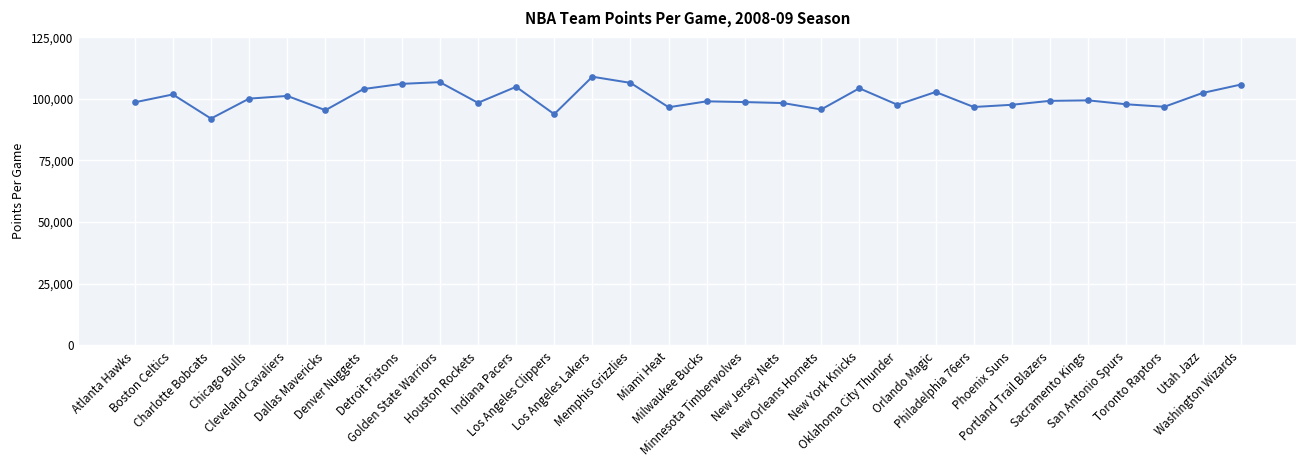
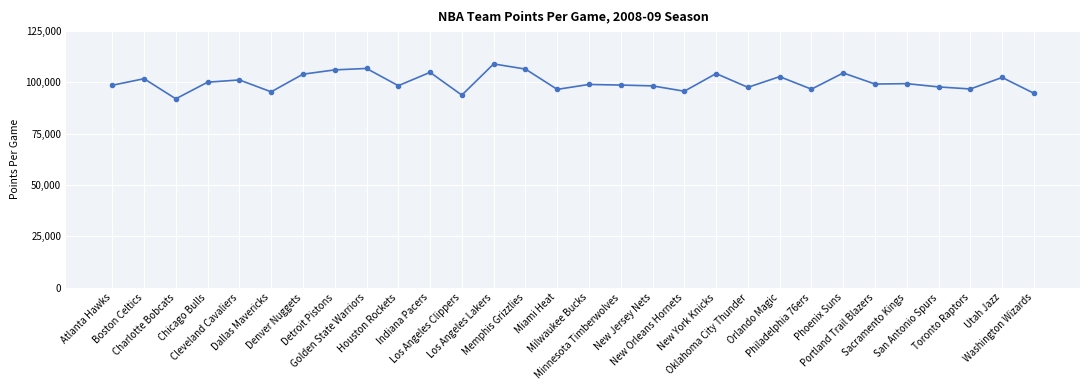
Phoenix Suns: 98,000 -> 105,000
Washington Wizards: 106,000 -> 95,000
